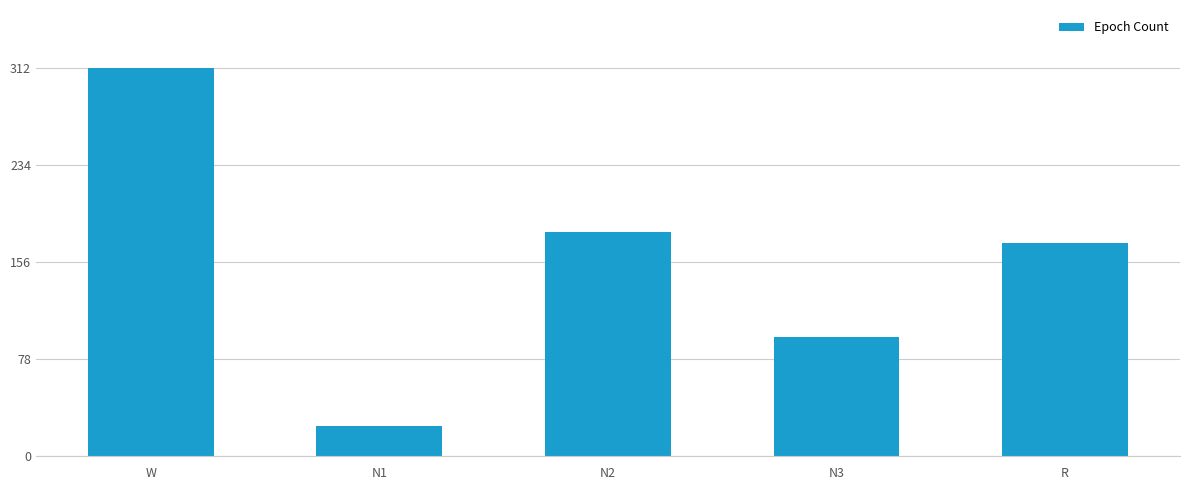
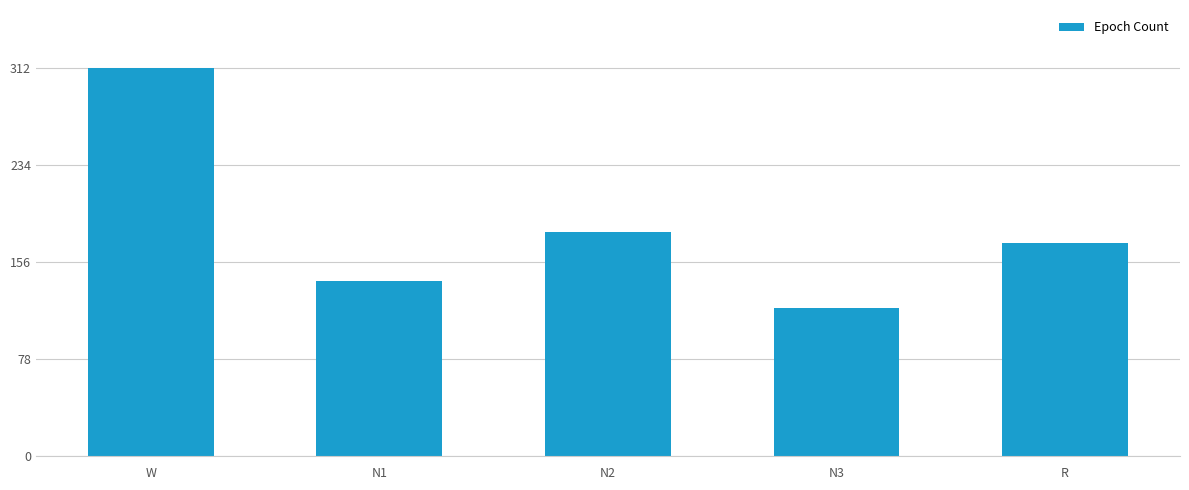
N1: 24 -> 141
N3: 96 -> 119
